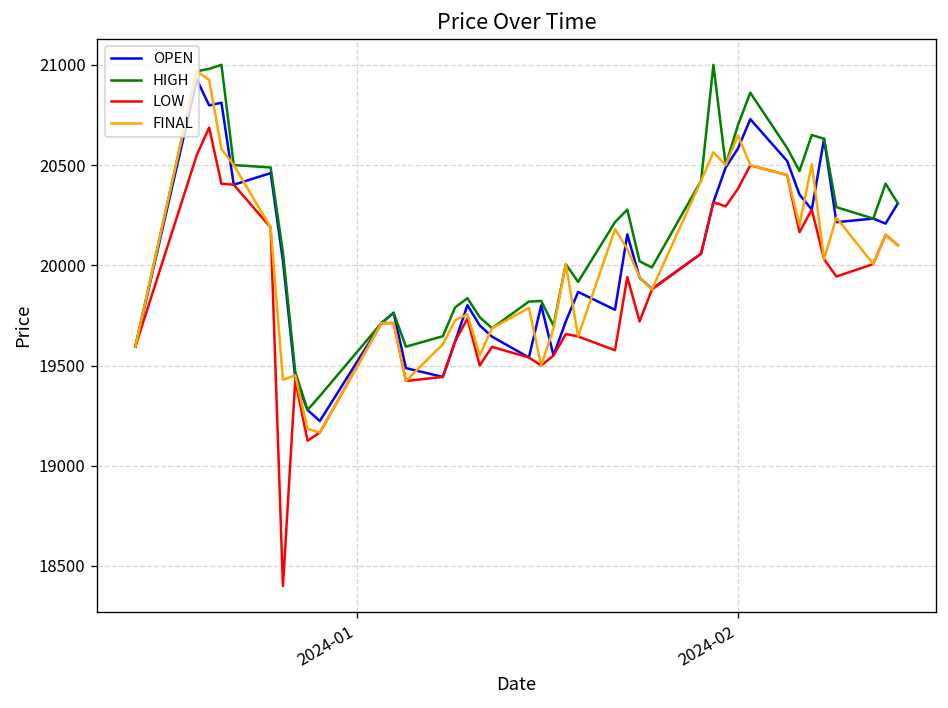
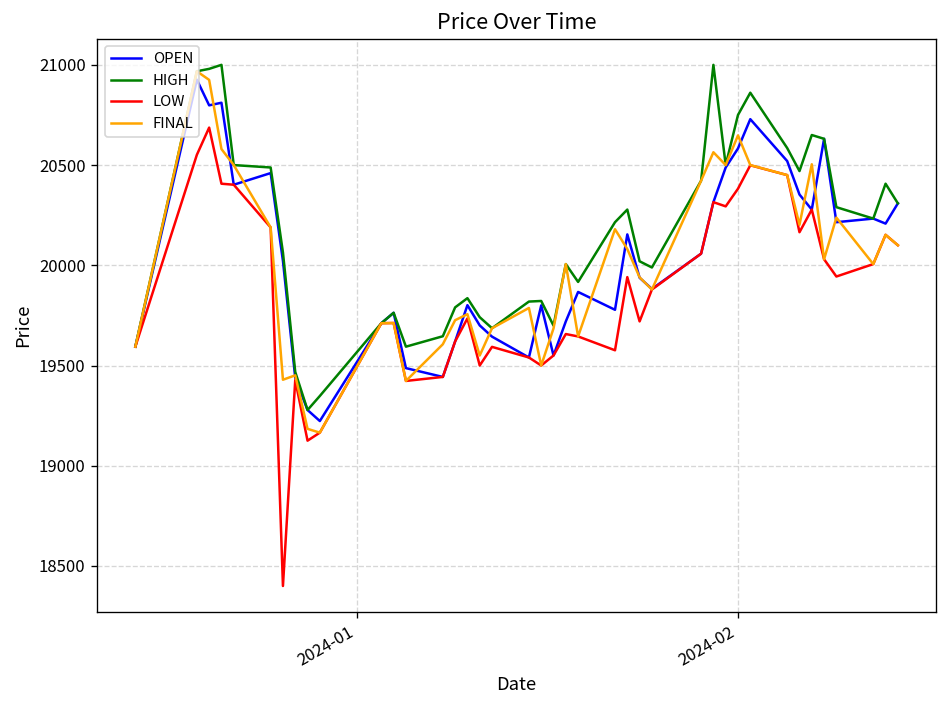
HIGH, 2024-02: 20700 -> 20750
